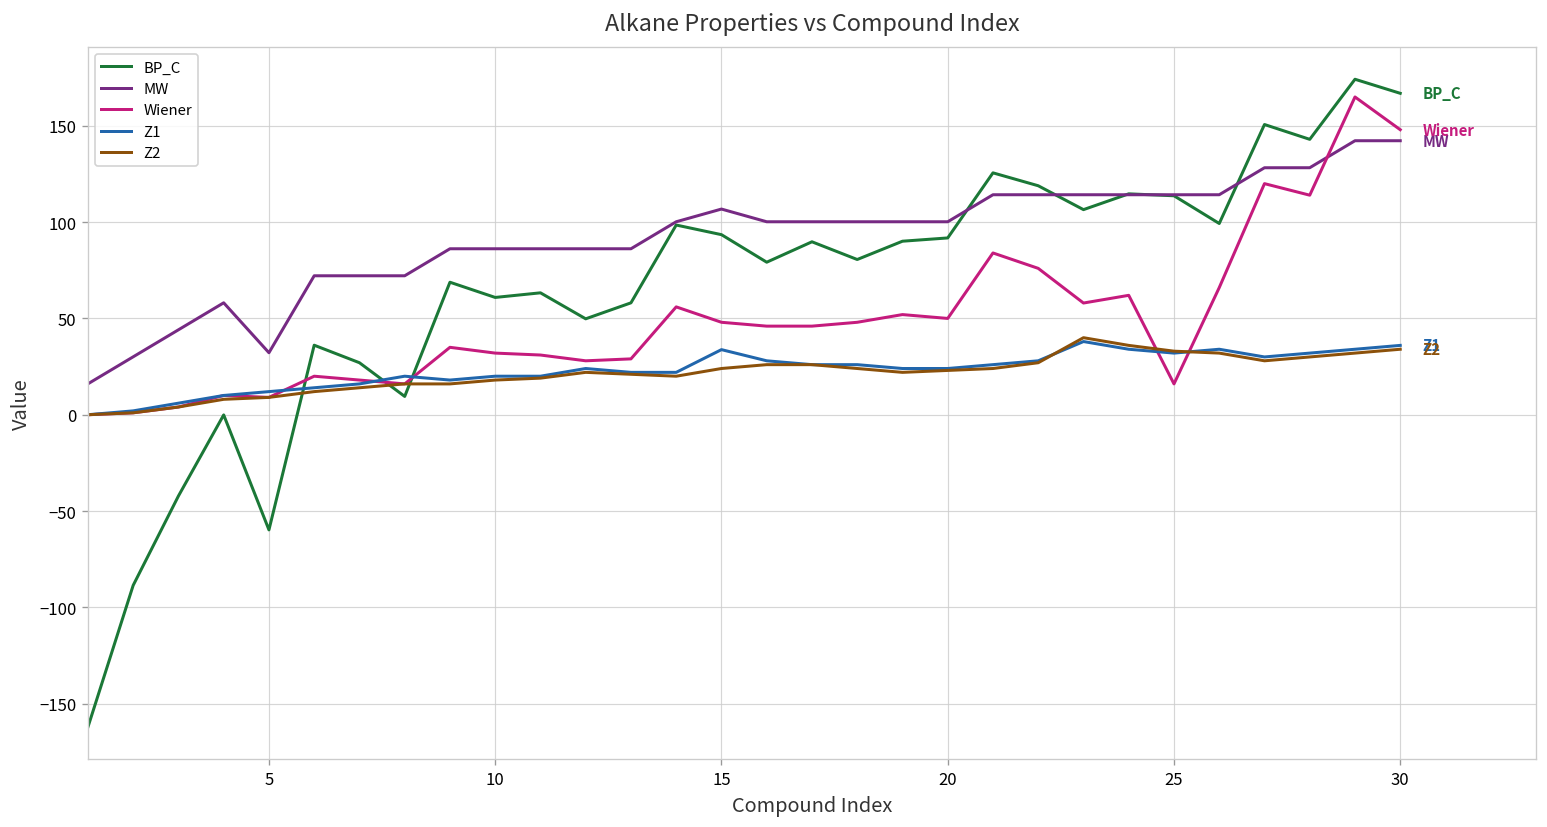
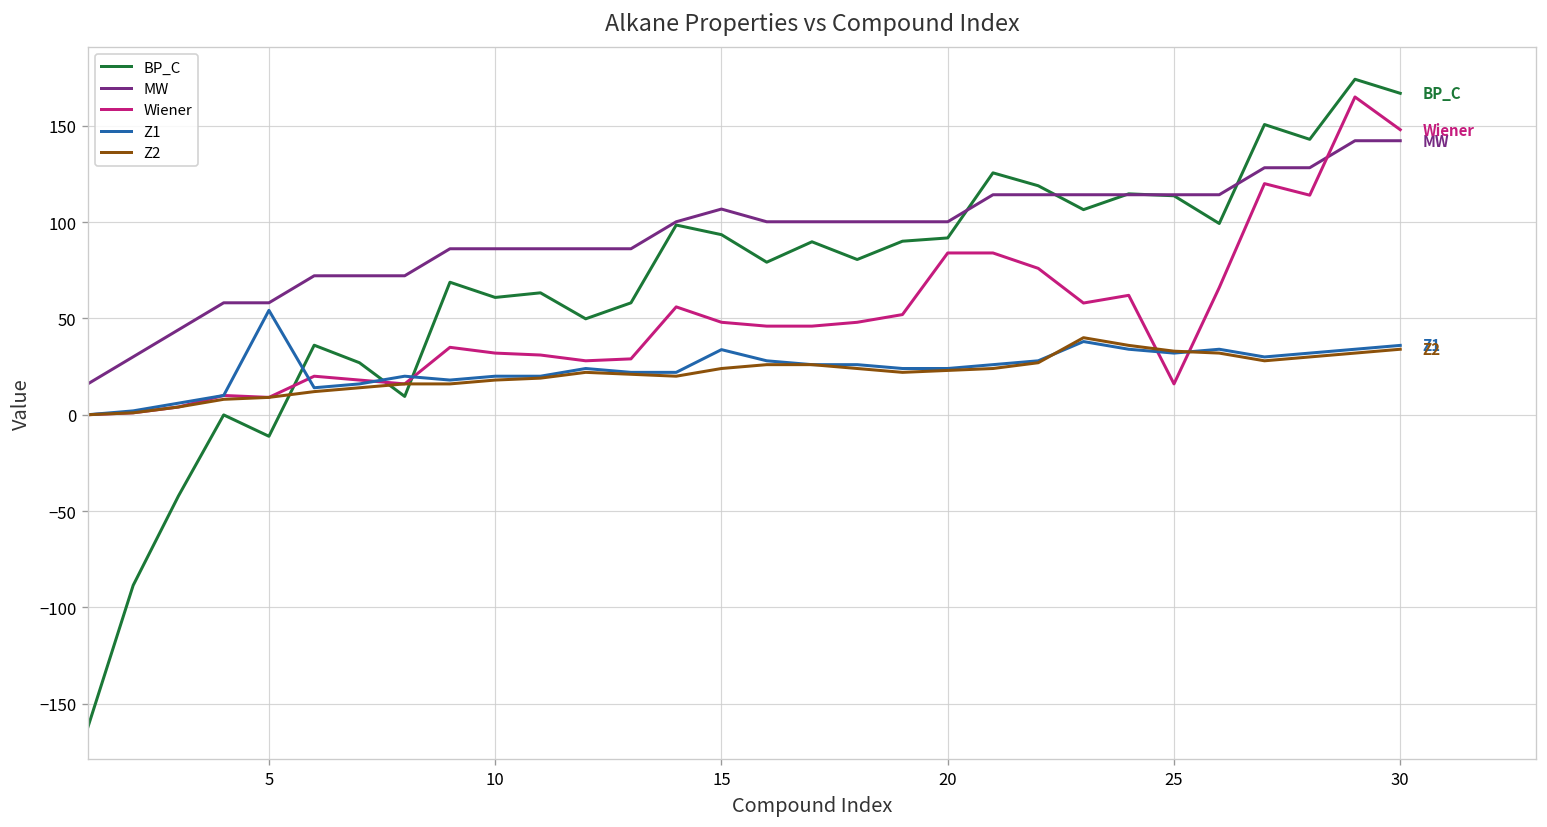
BP_C, 5: -60 -> -11
MW, 5: 32 -> 58
Z1, 5: 12 -> 54
Wiener, 20: 50 -> 84
